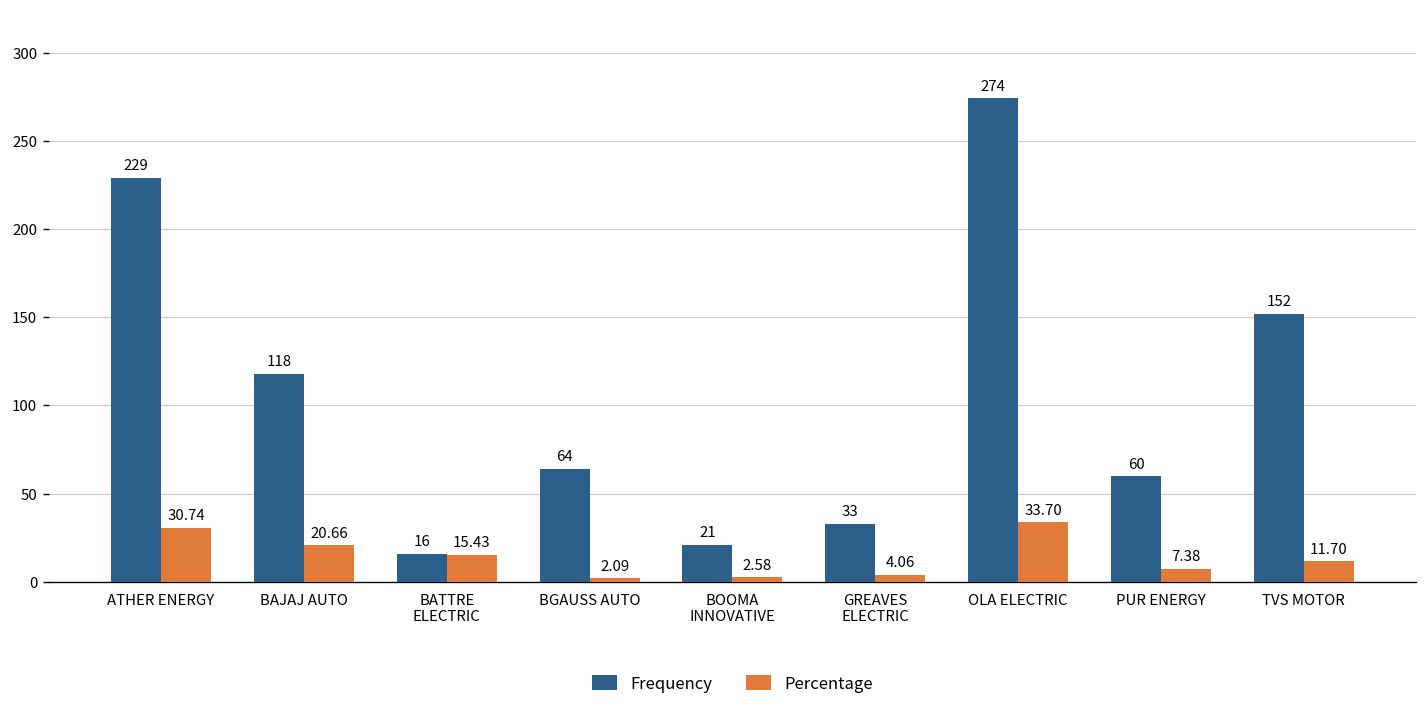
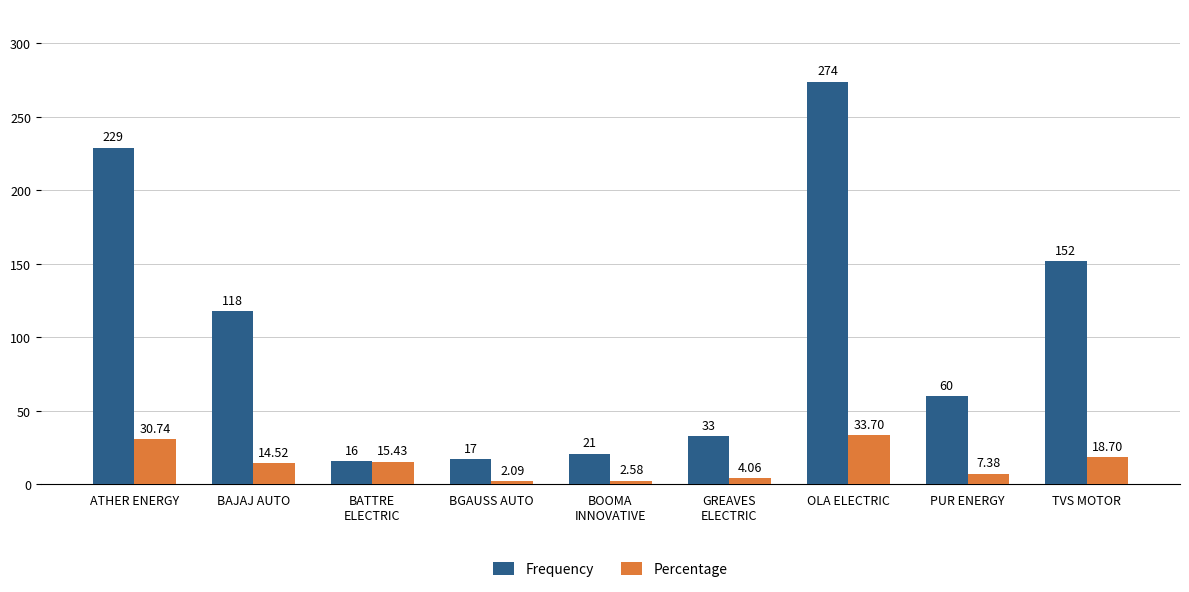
Percentage, BAJAJ AUTO: 20.66 -> 14.52
Frequency, BGAUSS AUTO: 64 -> 17
Percentage, TVS MOTOR: 11.70 -> 18.70
